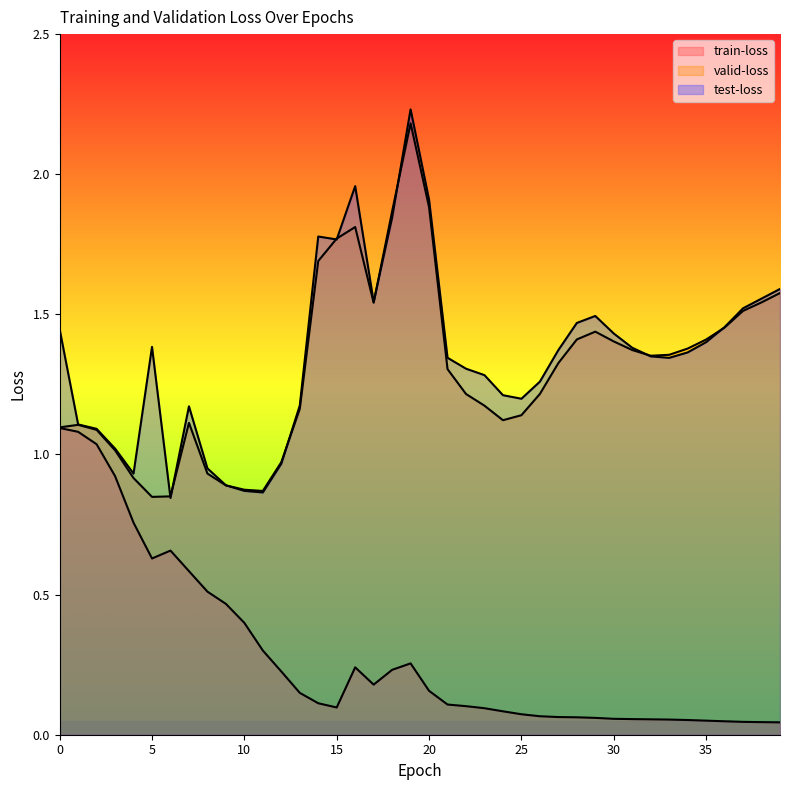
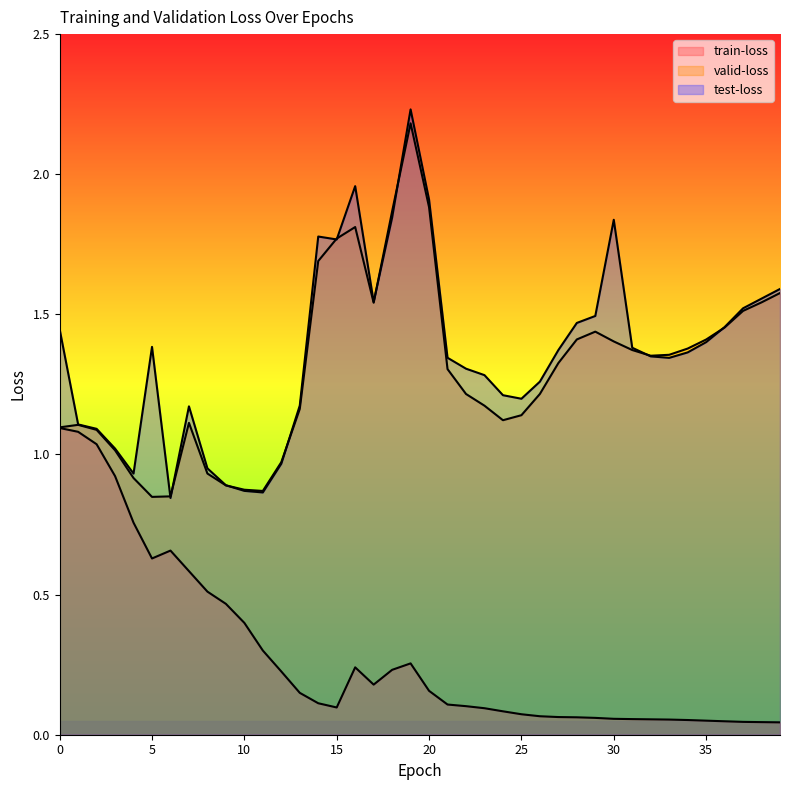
test-loss, 30: 1.43 -> 1.84
